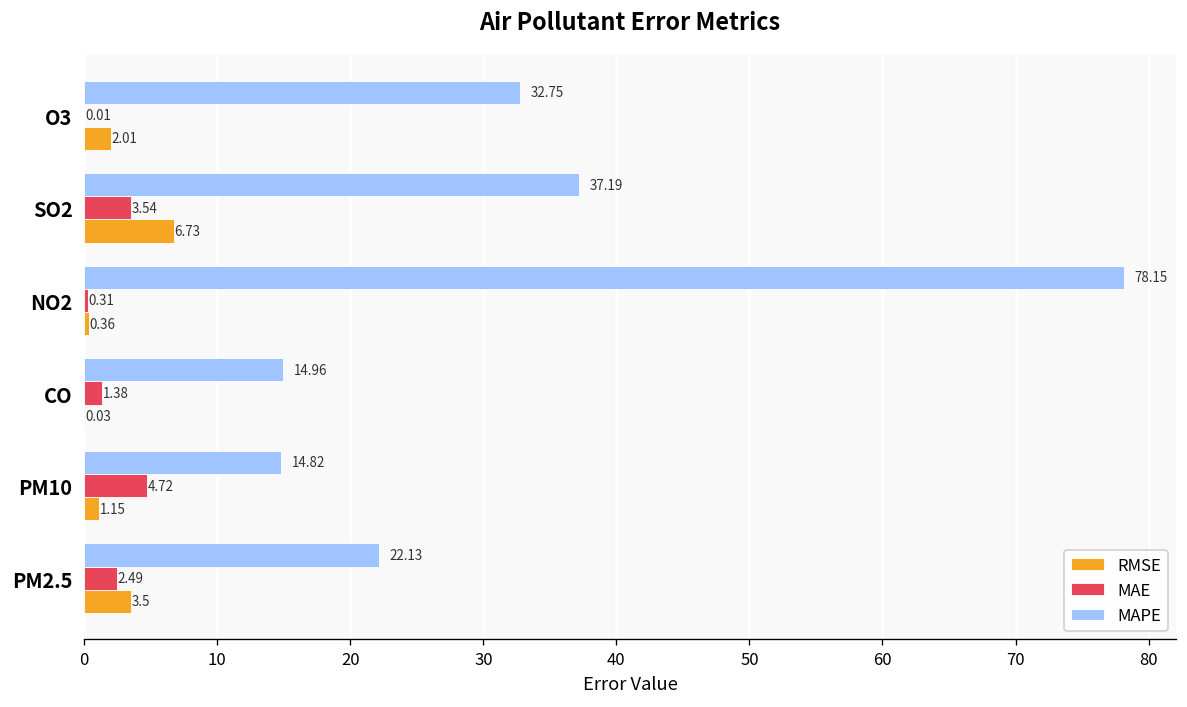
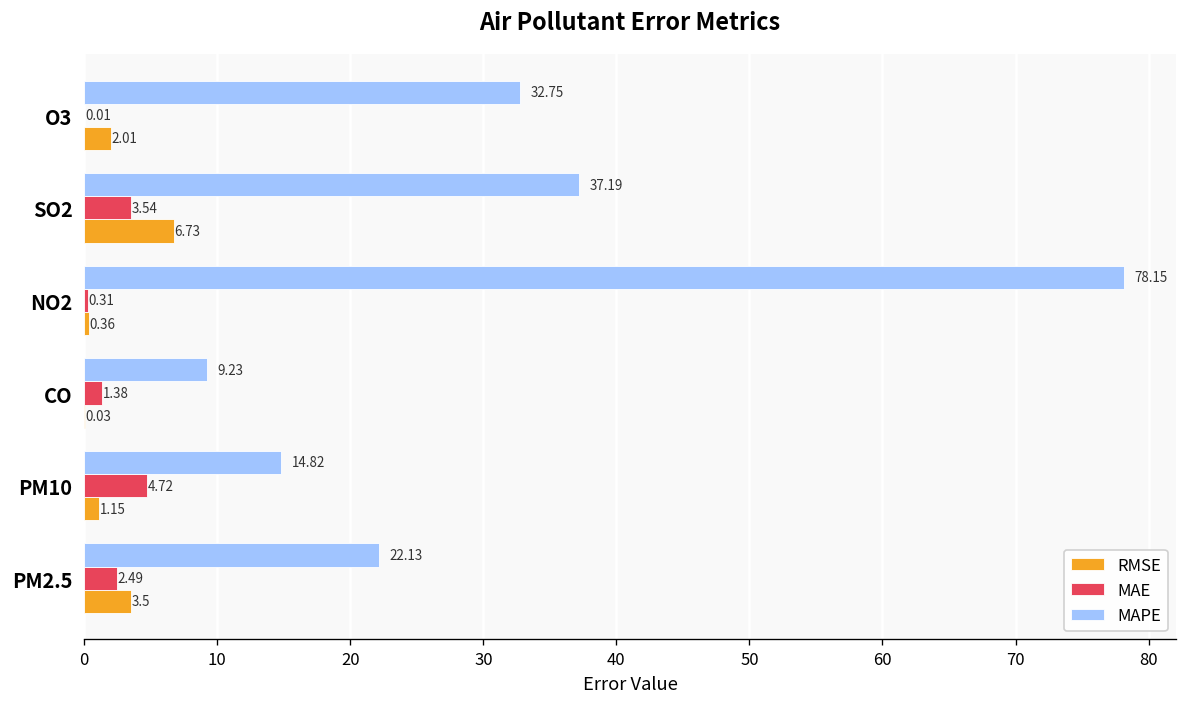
MAPE, CO: 14.96 -> 9.23
